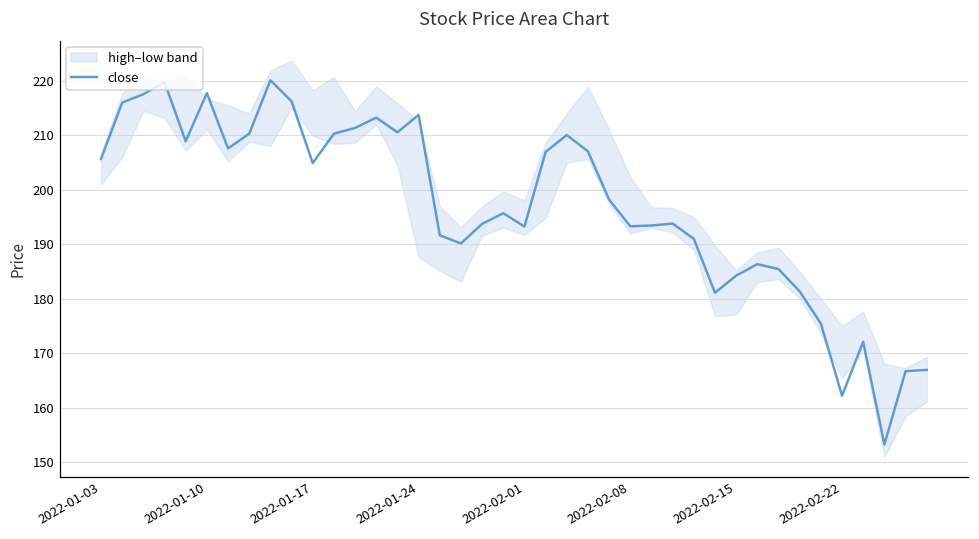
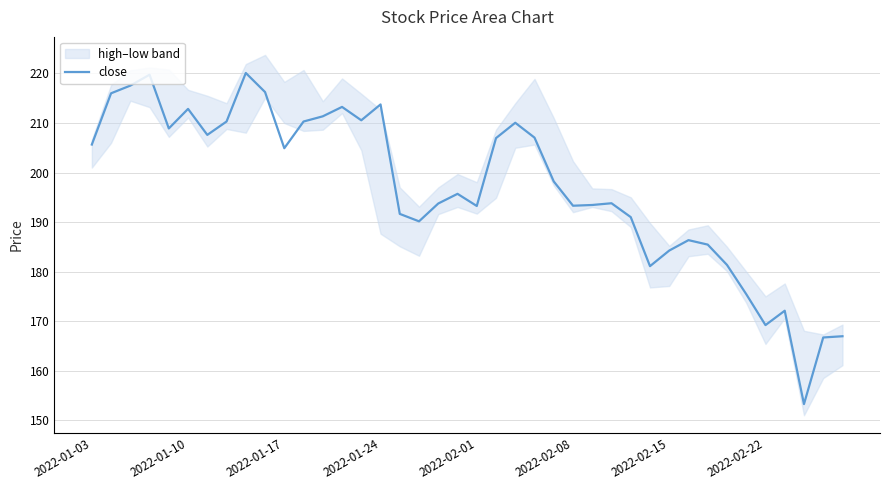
close, 2022-01-10: 218 -> 213
close, 2022-02-22: 162 -> 169
